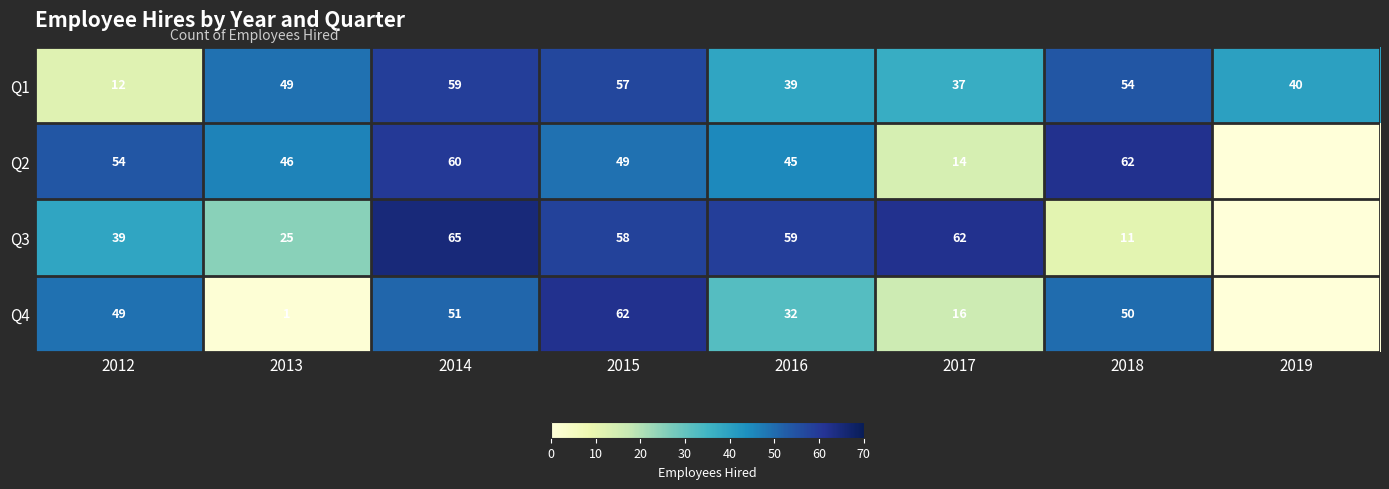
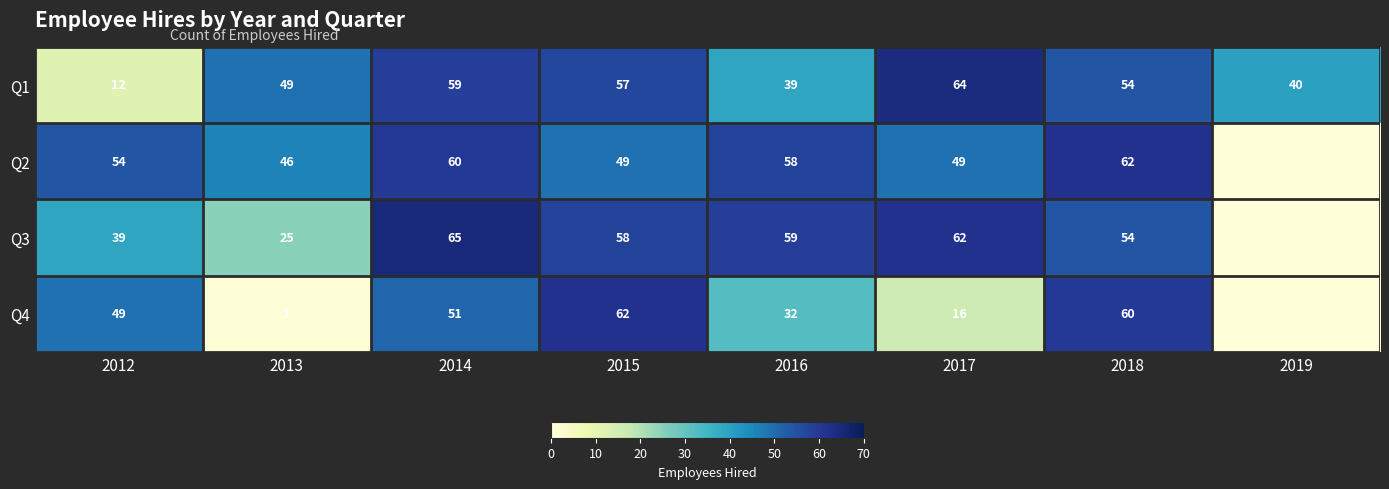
Q1, 2017: 37 -> 64
Q2, 2016: 45 -> 58
Q2, 2017: 14 -> 49
Q3, 2018: 11 -> 54
Q4, 2018: 50 -> 60
